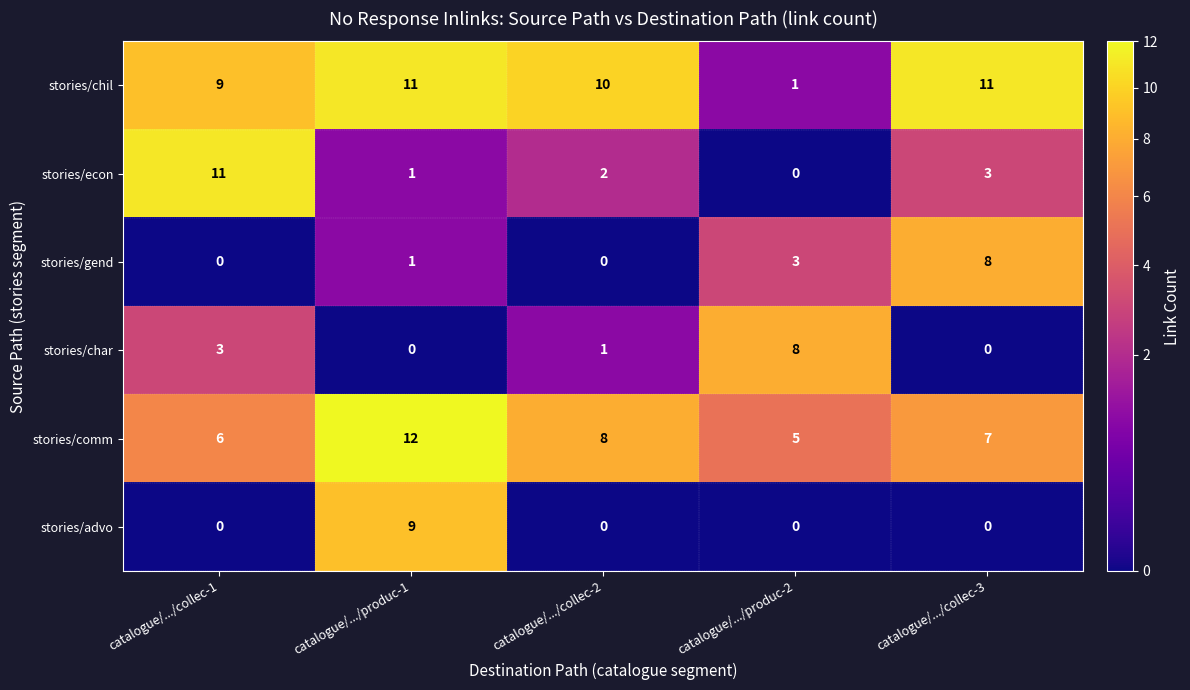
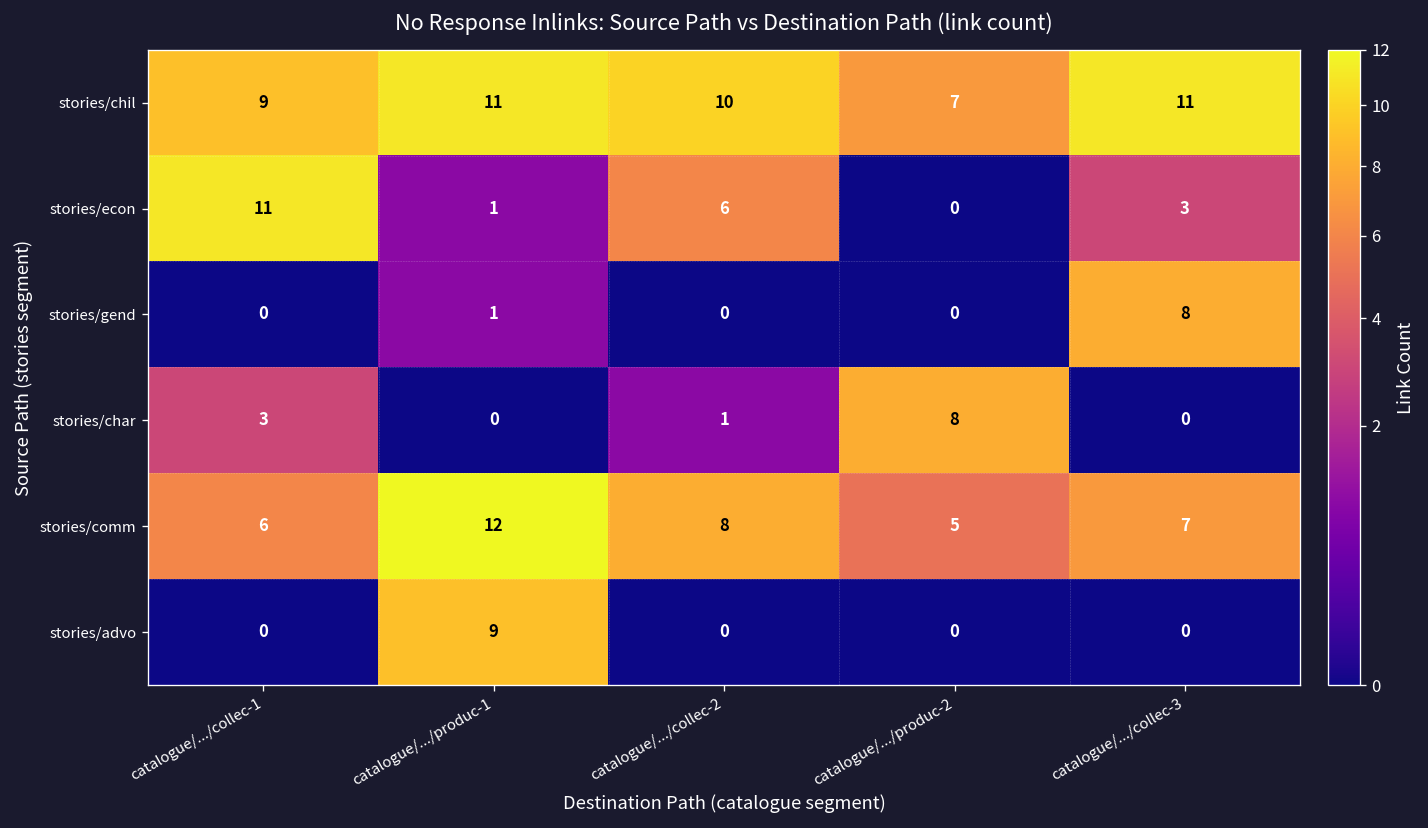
stories/chil, catalogue/.../produc-2: 1 -> 7
stories/econ, catalogue/.../collec-2: 2 -> 6
stories/gend, catalogue/.../produc-2: 3 -> 0
